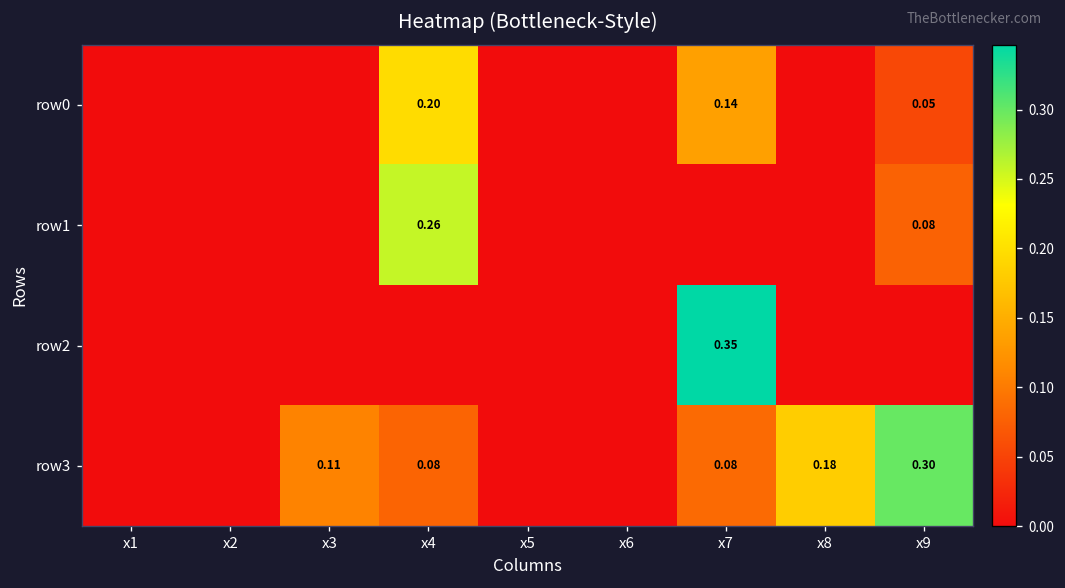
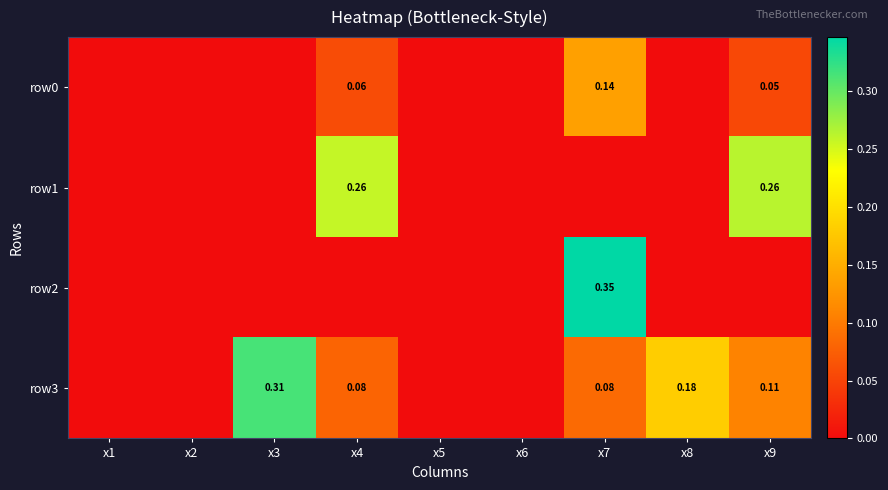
row0, x4: 0.20 -> 0.06
row1, x9: 0.08 -> 0.26
row3, x3: 0.11 -> 0.31
row3, x9: 0.30 -> 0.11
